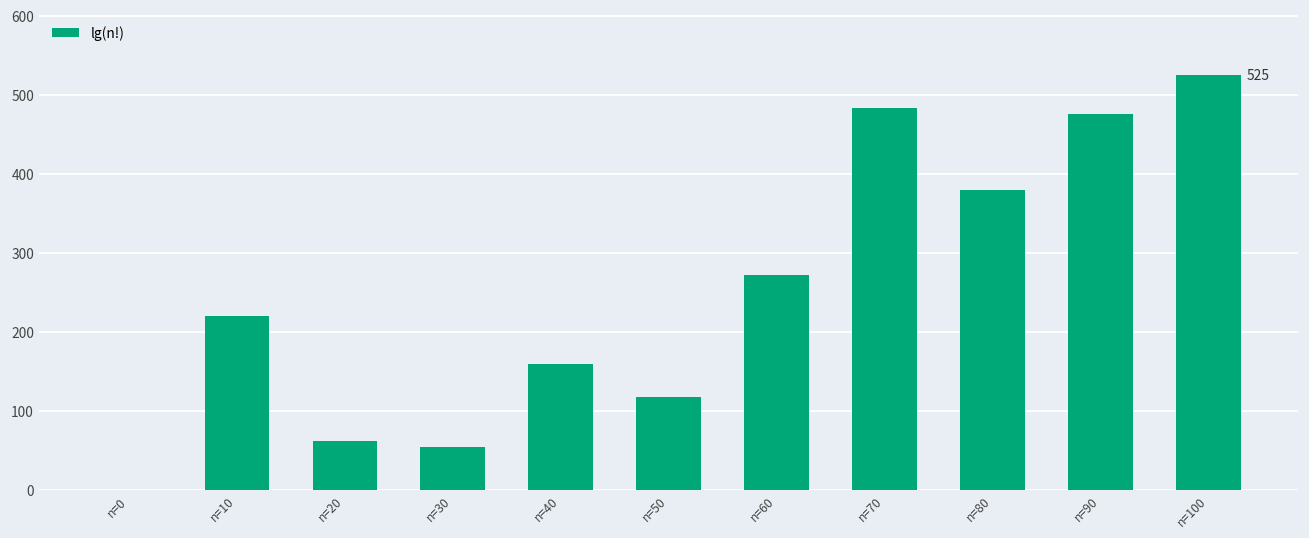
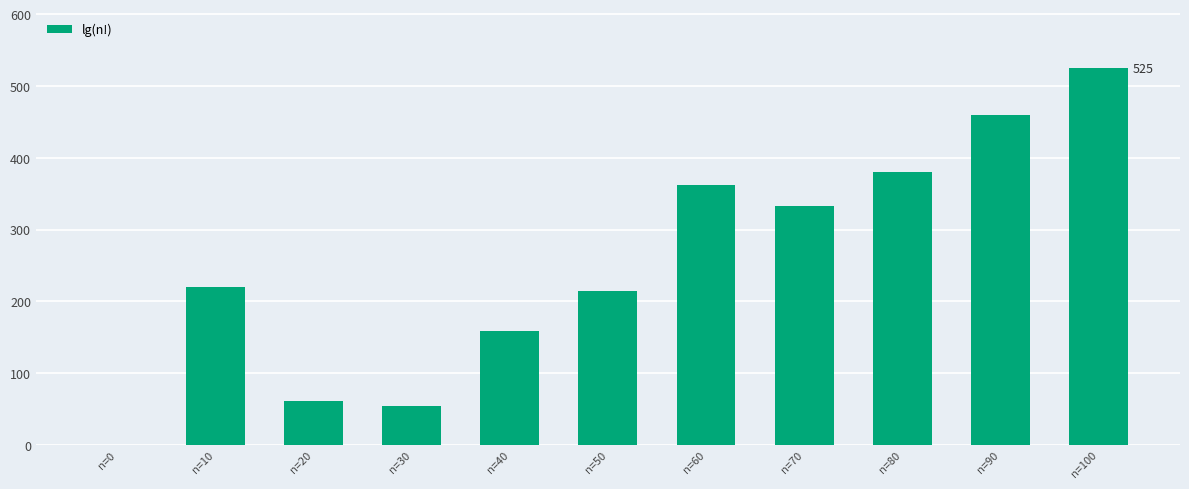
n=50: 120 -> 210
n=60: 270 -> 360
n=70: 480 -> 330
n=90: 480 -> 460
